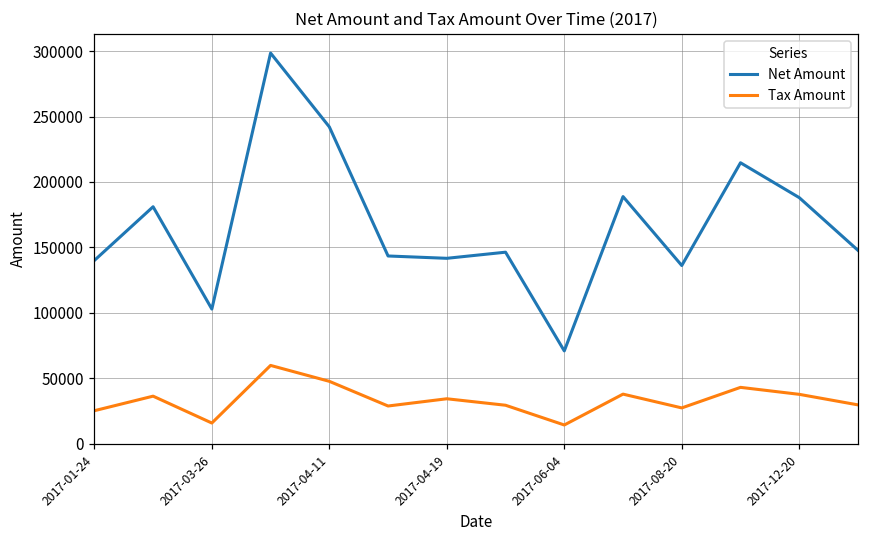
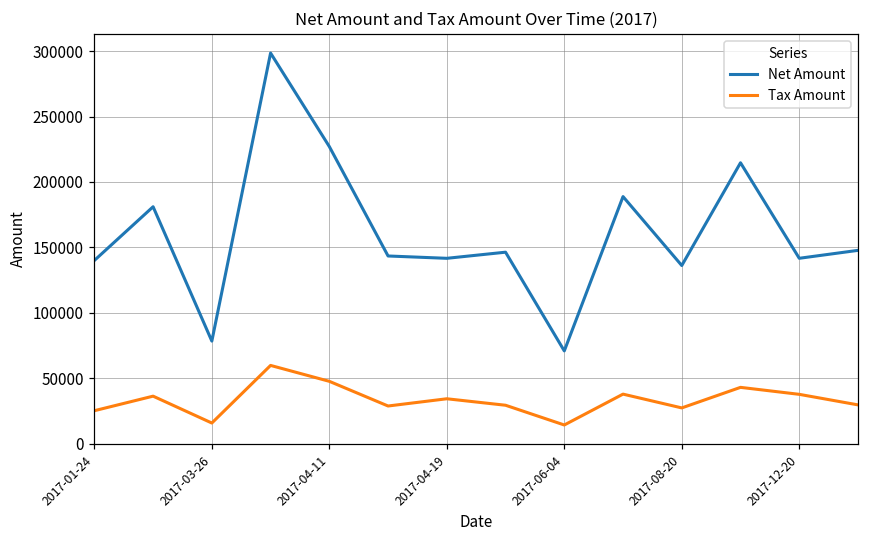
Net Amount, 2017-03-26: 103000 -> 78000
Net Amount, 2017-04-11: 242000 -> 227000
Net Amount, 2017-12-20: 188000 -> 142000
